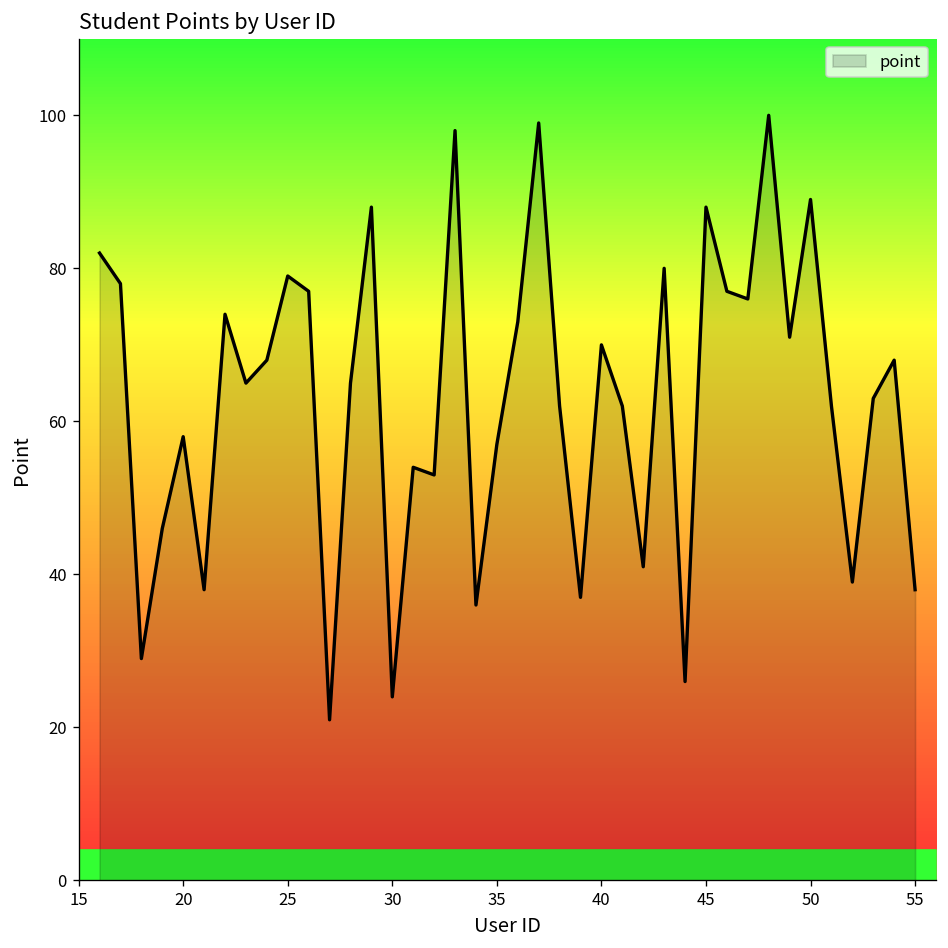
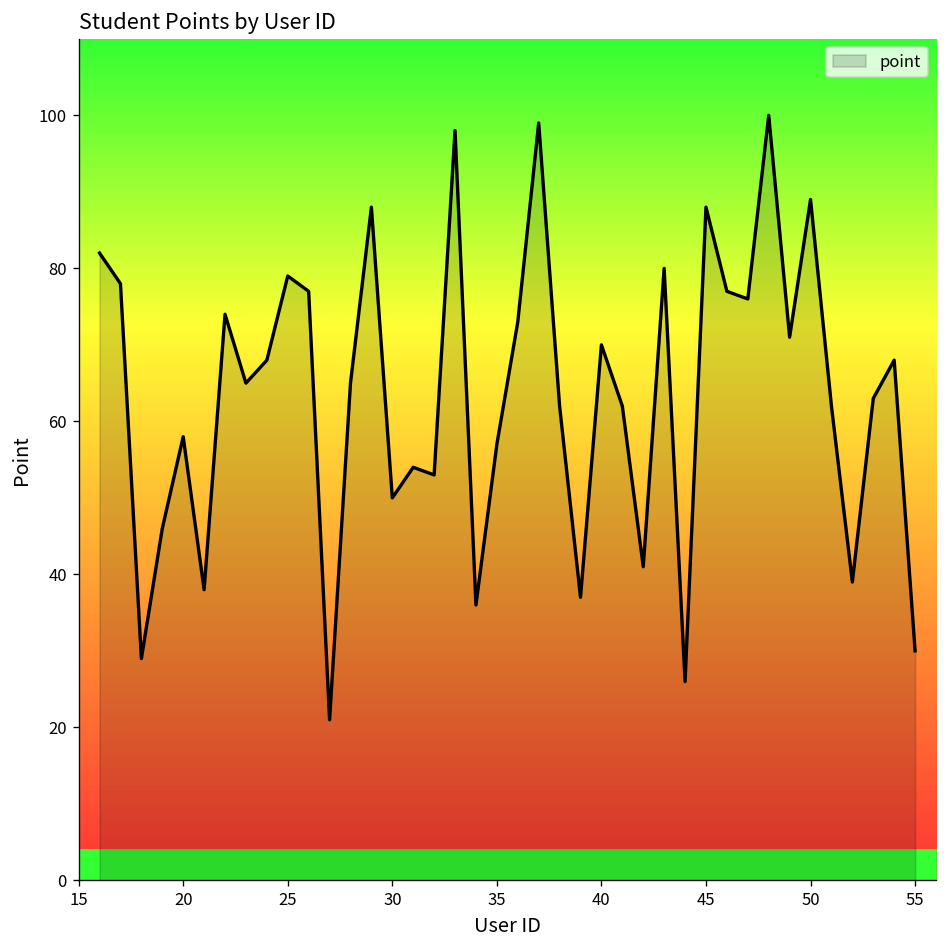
point, 30: 24 -> 50
point, 55: 38 -> 30
